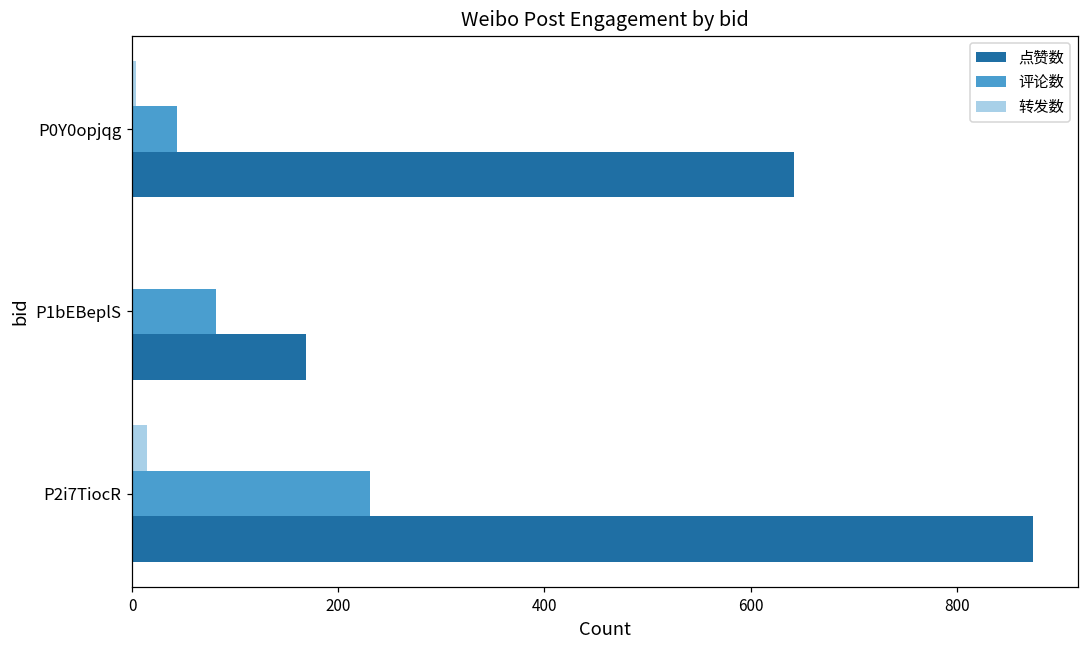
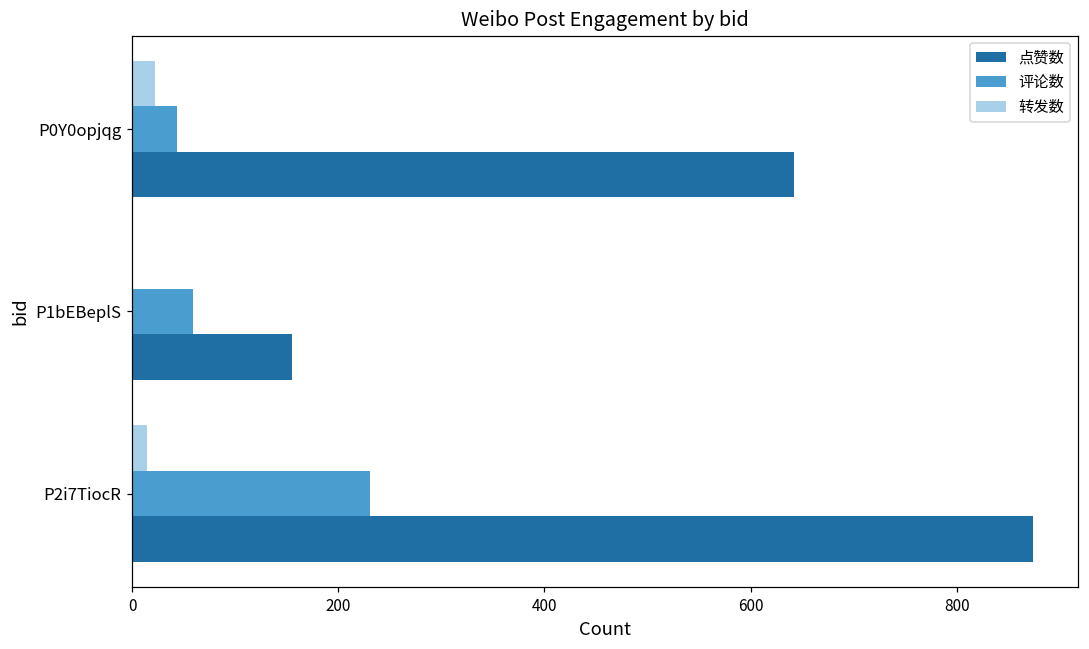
转发数, P0Y0opjqg: 0 -> 20
评论数, P1bEBeplS: 80 -> 60
点赞数, P1bEBeplS: 170 -> 160
